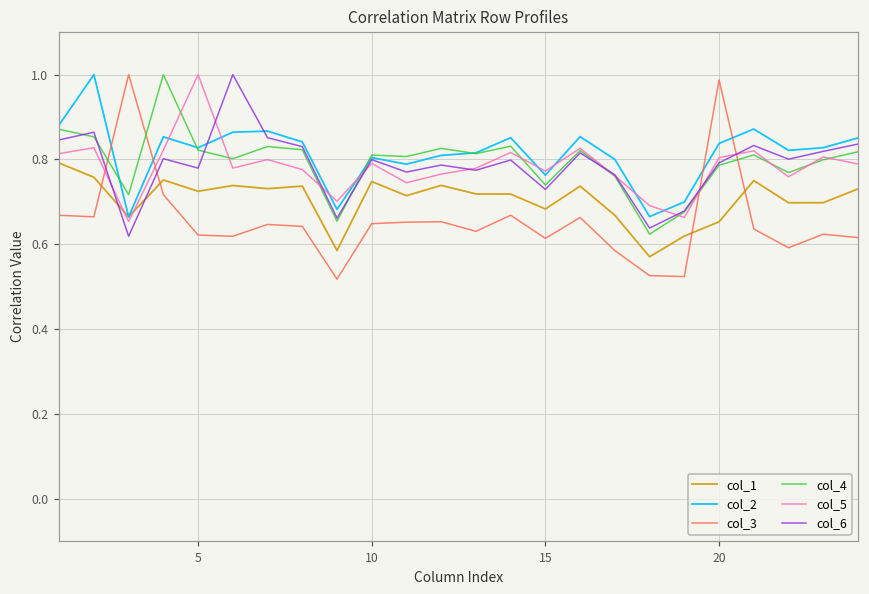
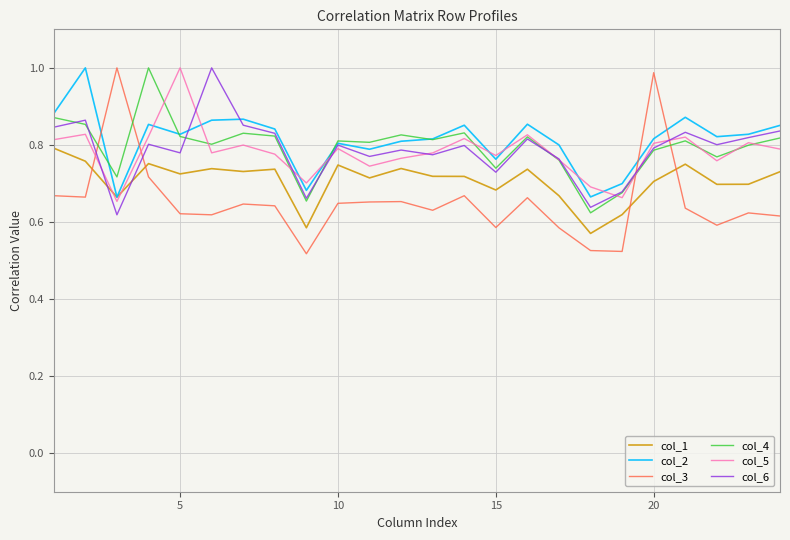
col_3, 15: 0.61 -> 0.59
col_1, 20: 0.65 -> 0.71
col_2, 20: 0.84 -> 0.82
